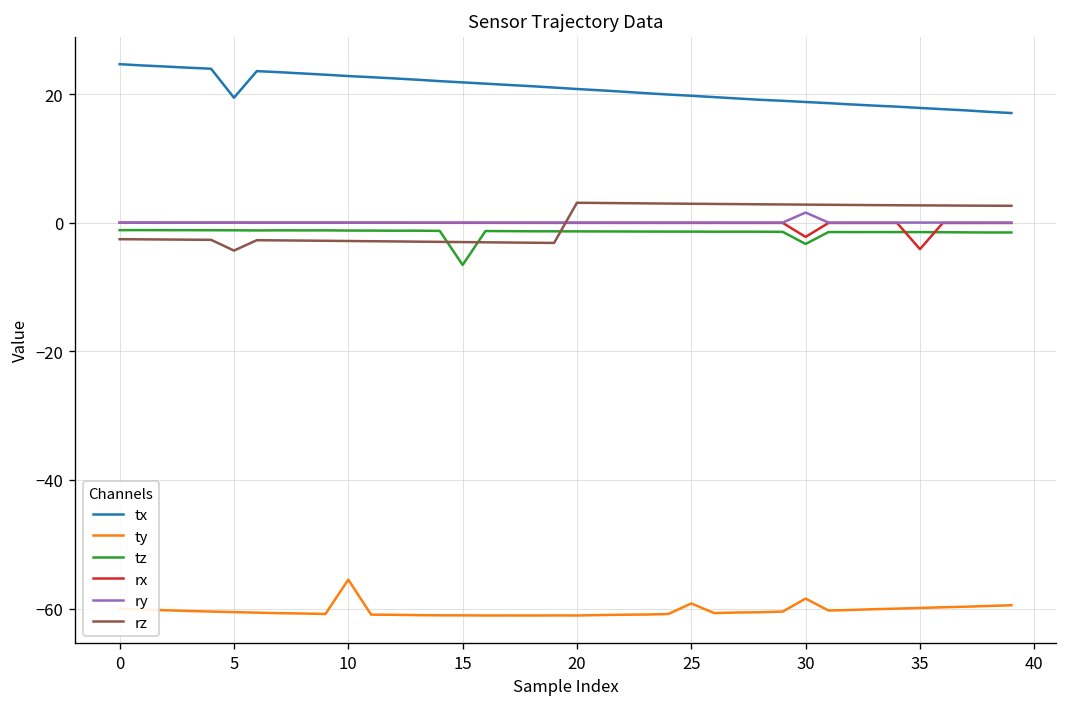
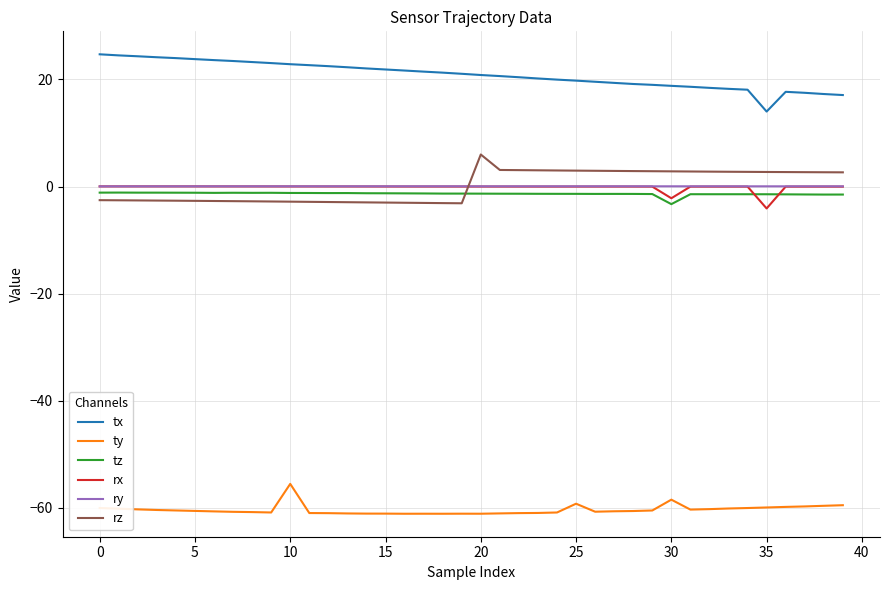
tx, 5: 19 -> 24
rz, 5: -4 -> -3
tz, 15: -7 -> -1
rz, 20: 3 -> 6
ry, 30: 2 -> 0
tx, 35: 18 -> 14
